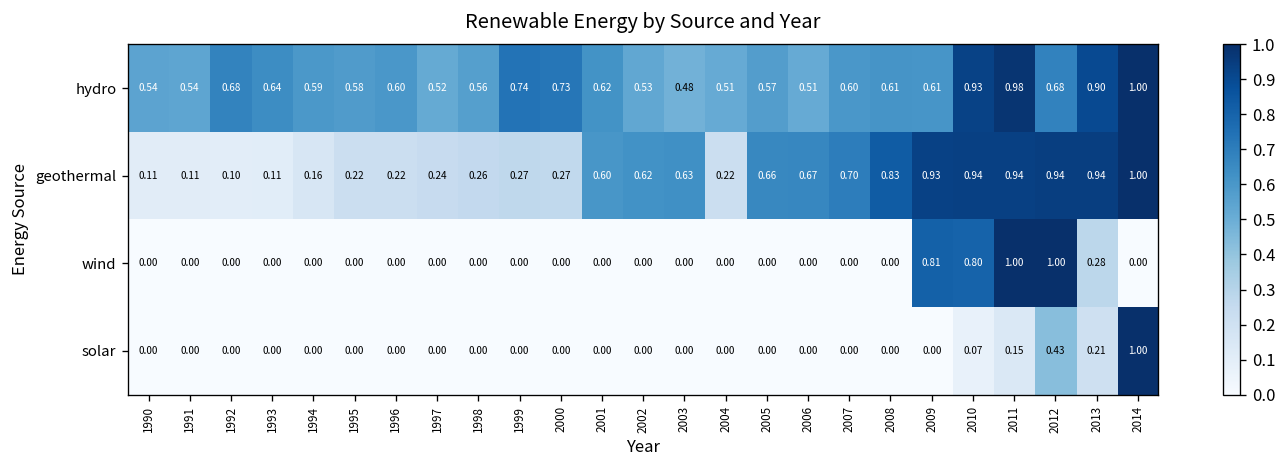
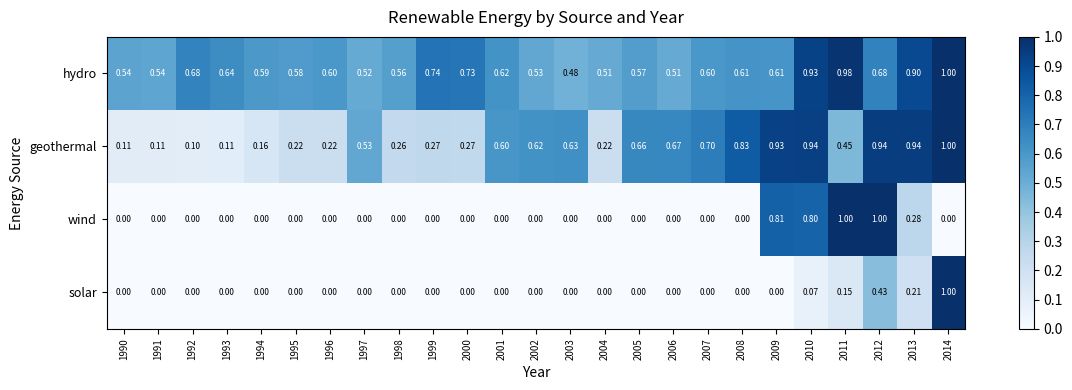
geothermal, 1997: 0.24 -> 0.53
geothermal, 2011: 0.94 -> 0.45
